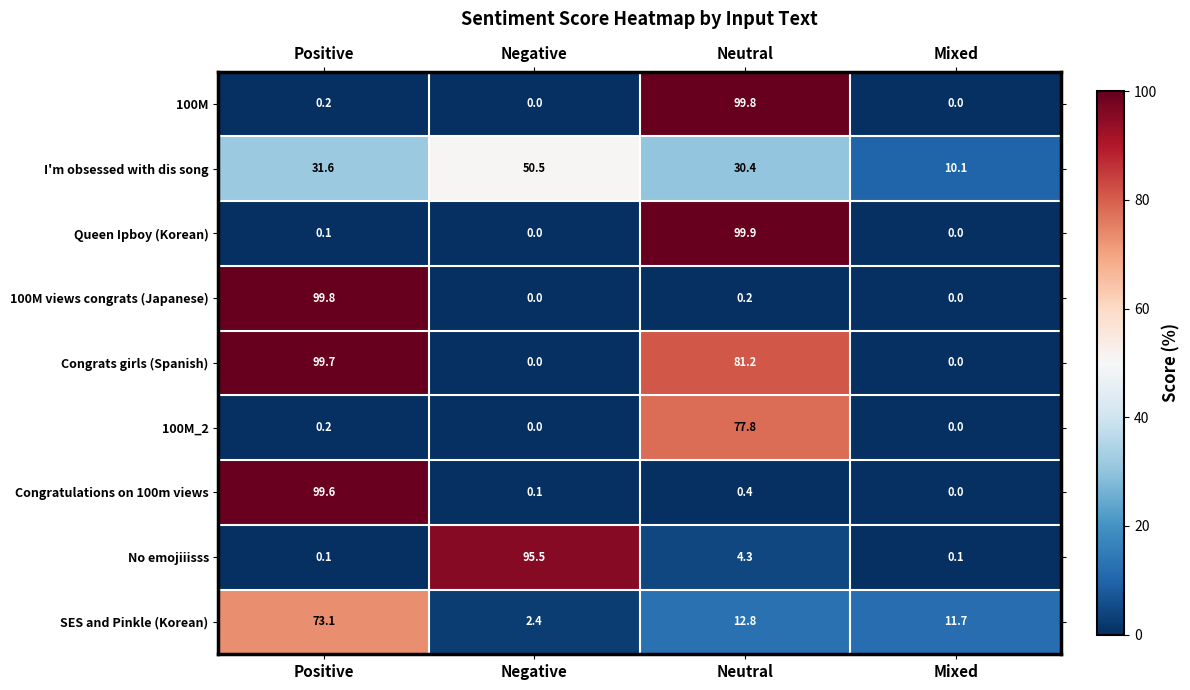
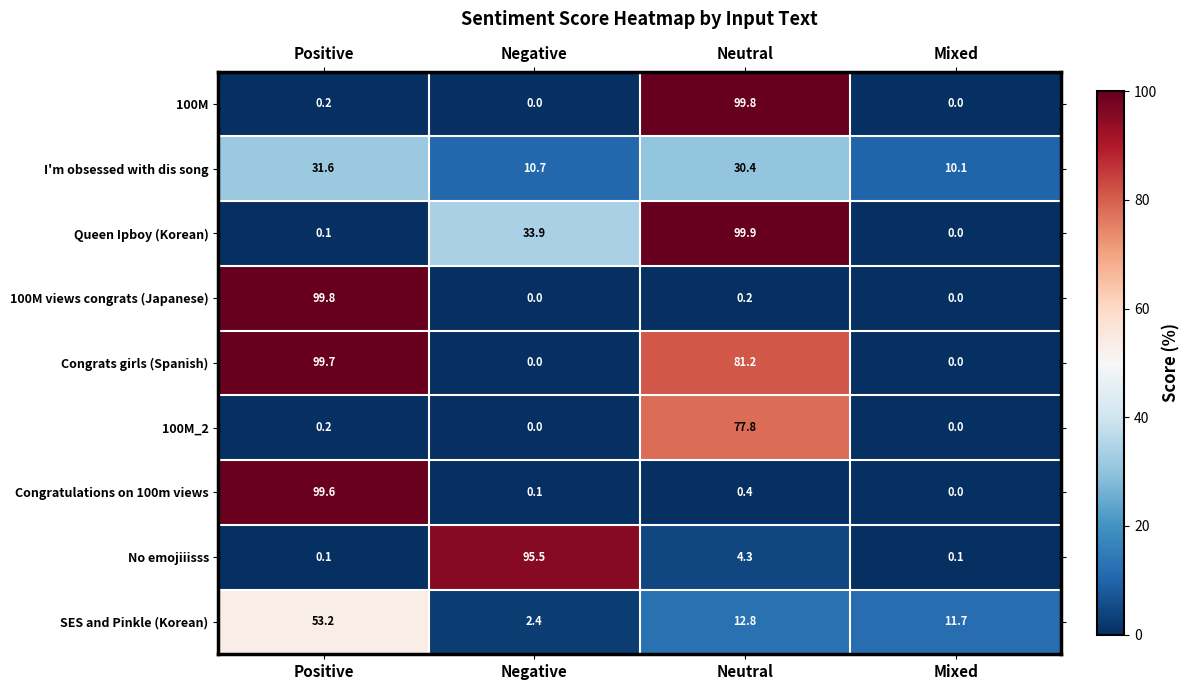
I'm obsessed with dis song, Negative: 50.5 -> 10.7
Queen Ipboy (Korean), Negative: 0.0 -> 33.9
SES and Pinkle (Korean), Positive: 73.1 -> 53.2
